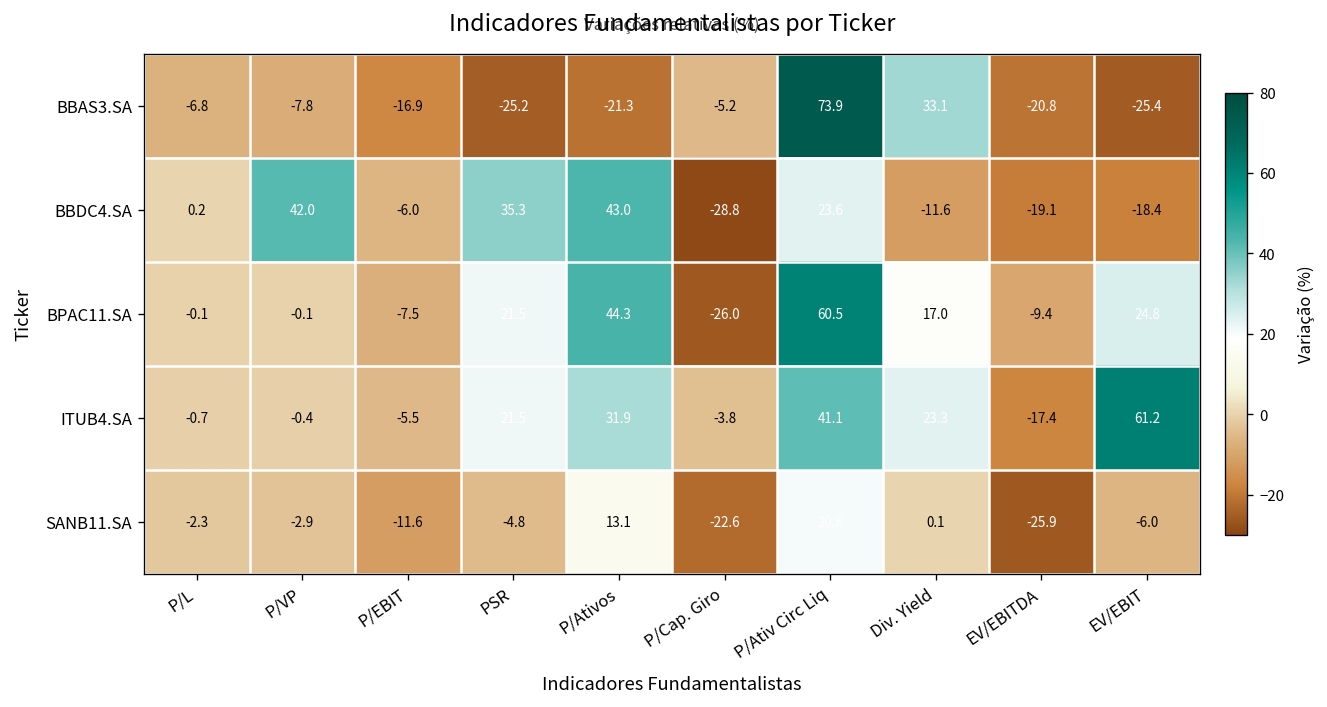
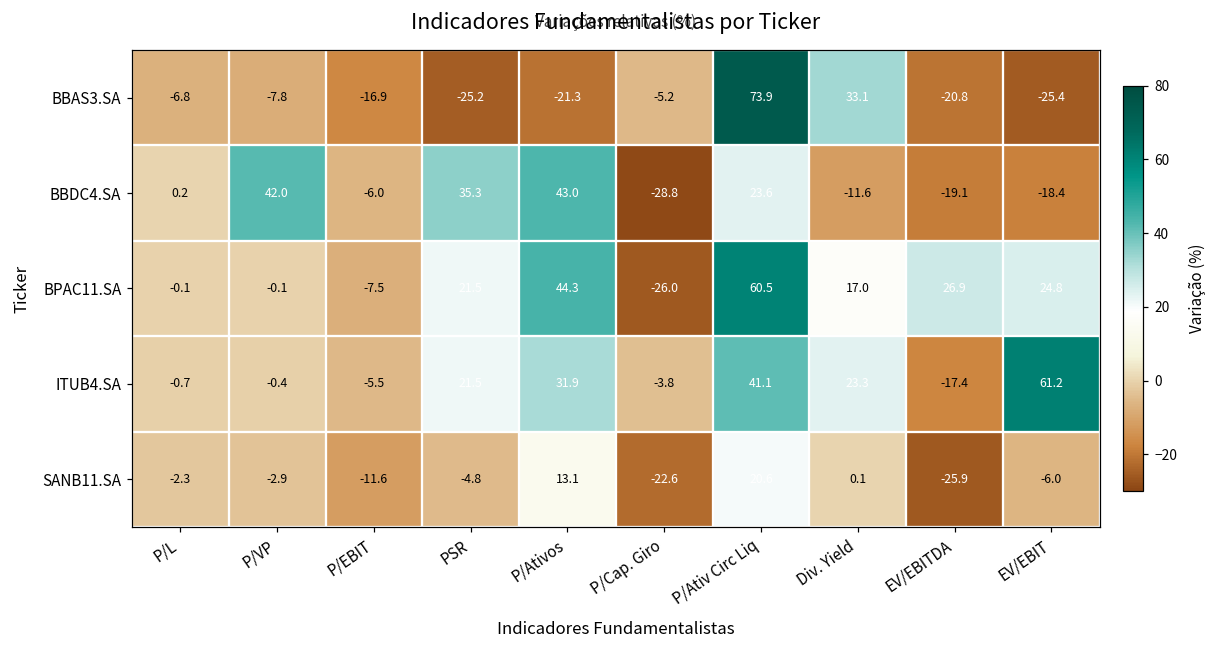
BPAC11.SA, EV/EBITDA: -9.4 -> 26.9
